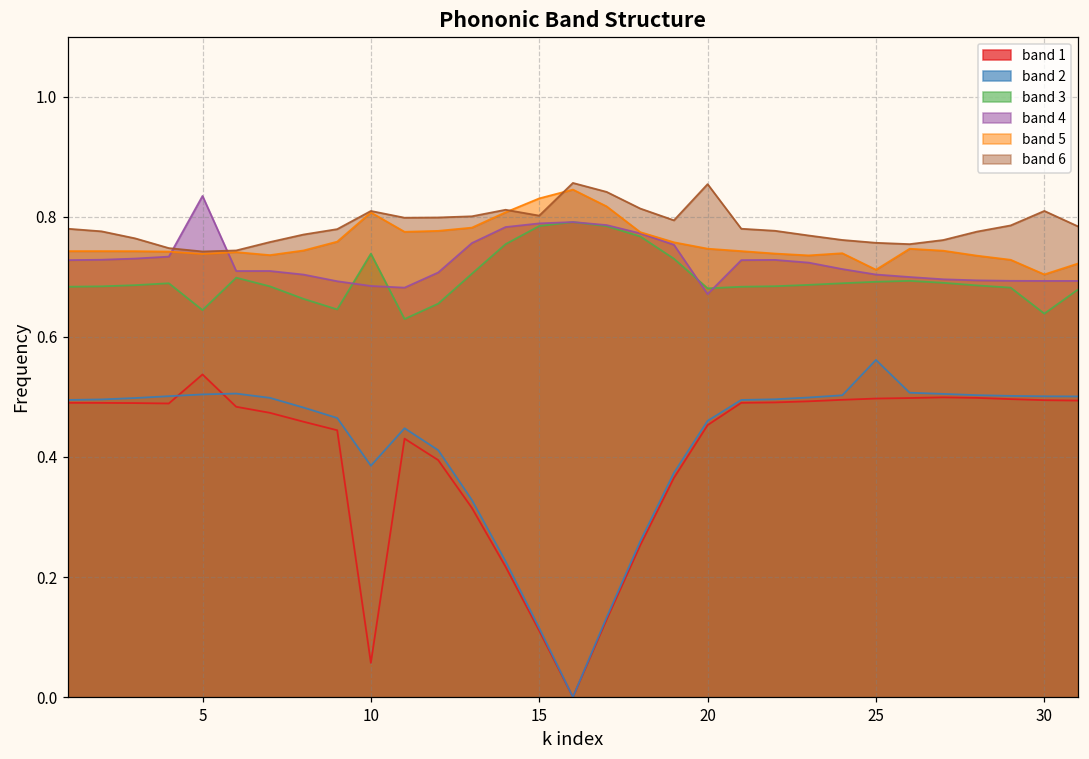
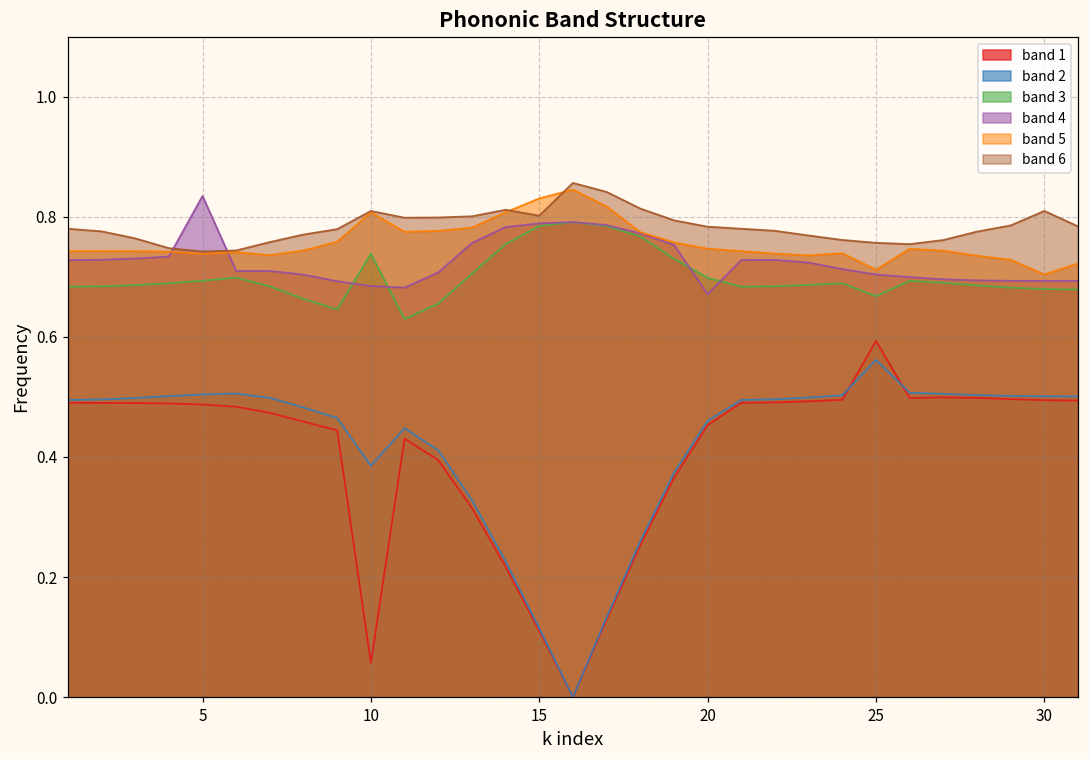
band 1, 5: 0.54 -> 0.49
band 3, 5: 0.64 -> 0.69
band 3, 20: 0.68 -> 0.70
band 6, 20: 0.85 -> 0.78
band 1, 25: 0.50 -> 0.59
band 3, 25: 0.69 -> 0.67
band 3, 30: 0.64 -> 0.68
